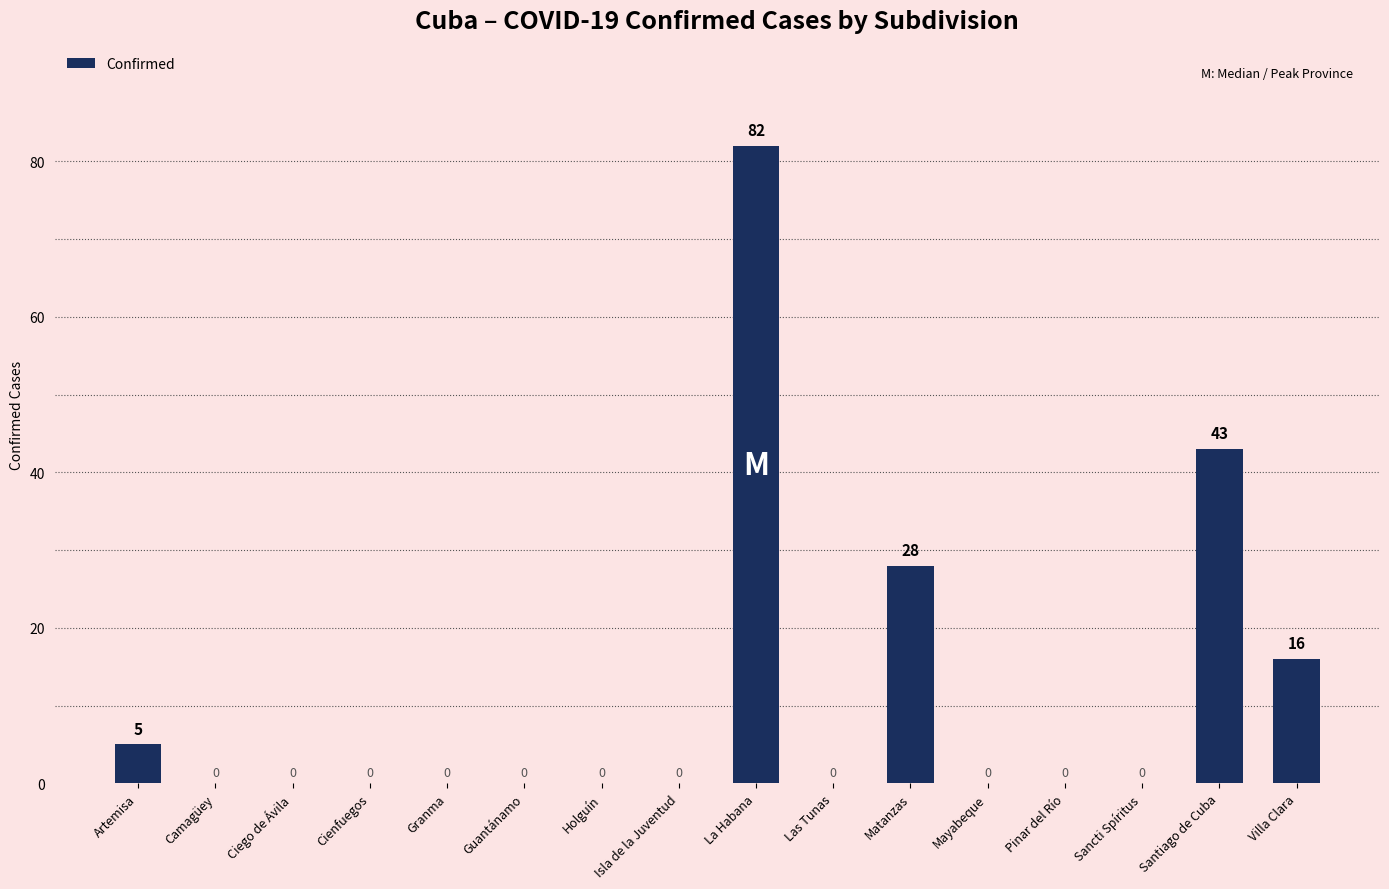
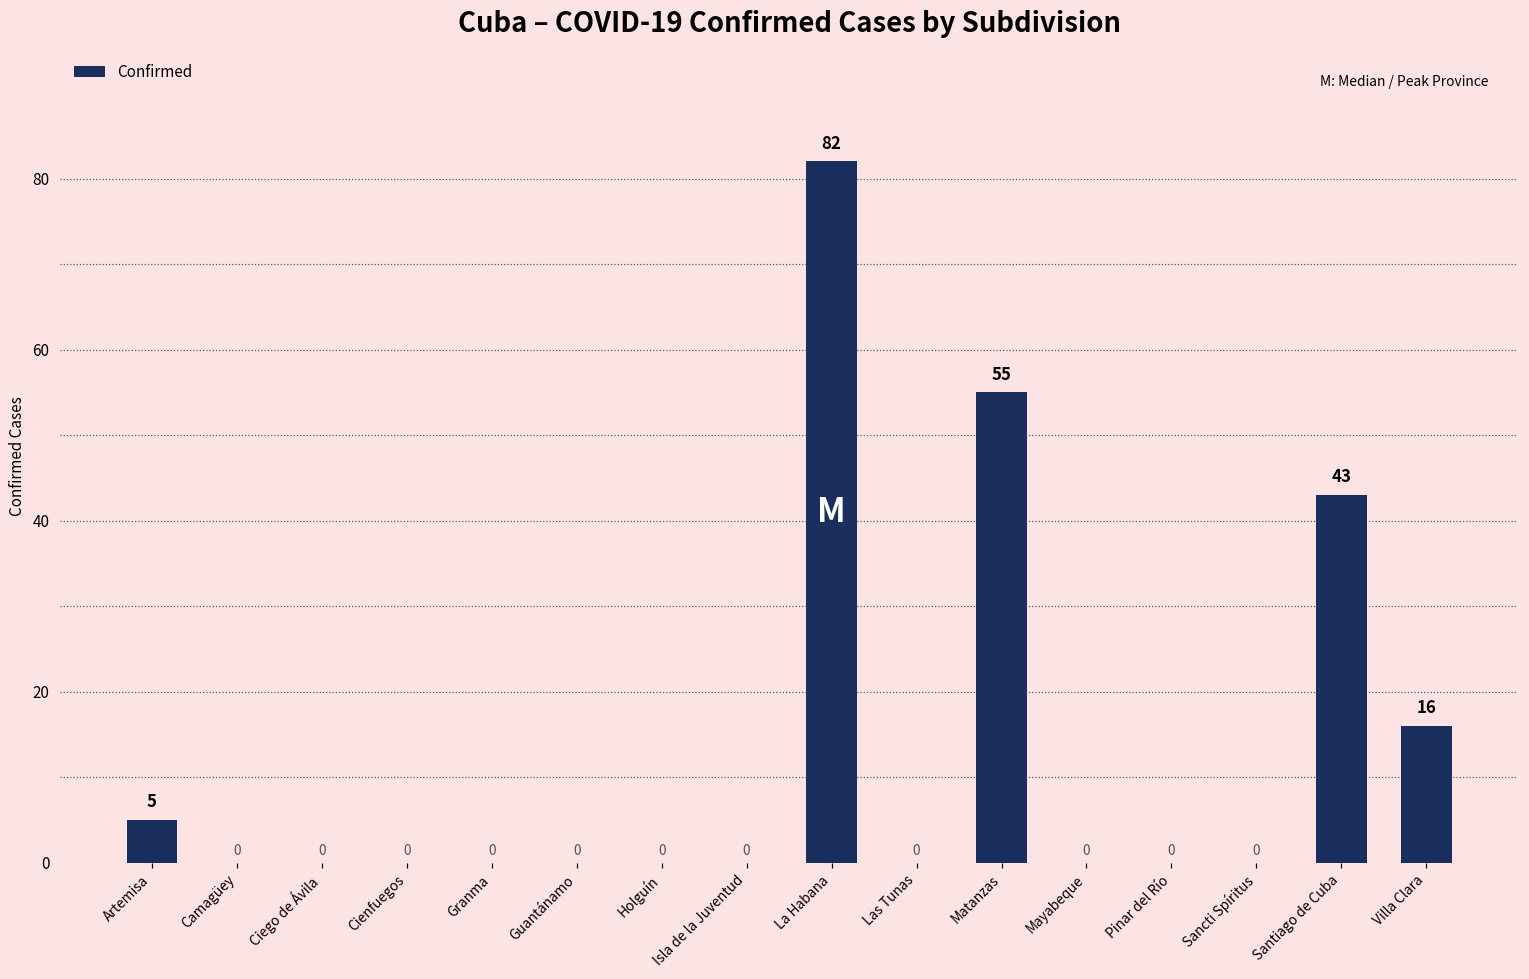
Matanzas: 28 -> 55
